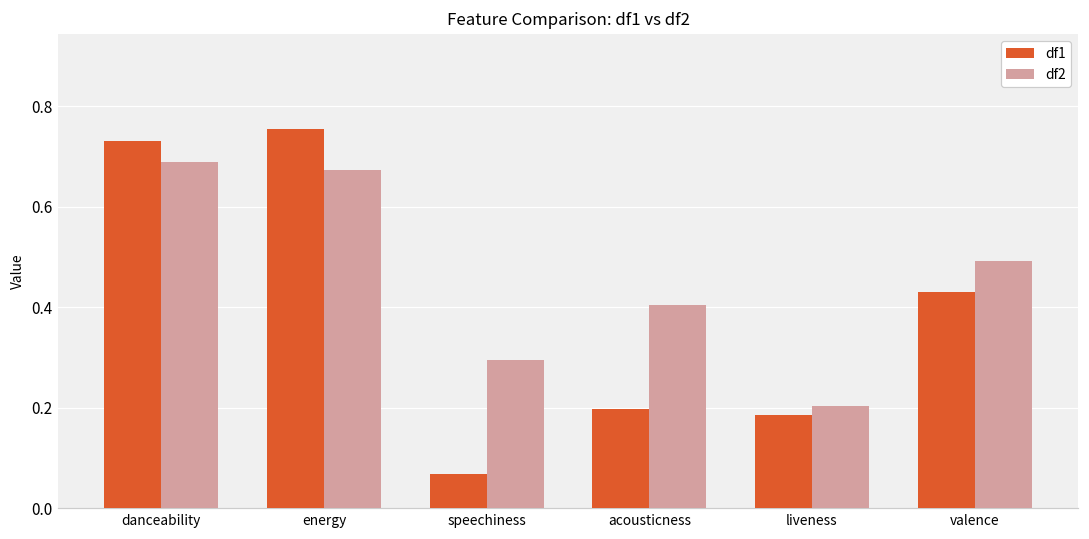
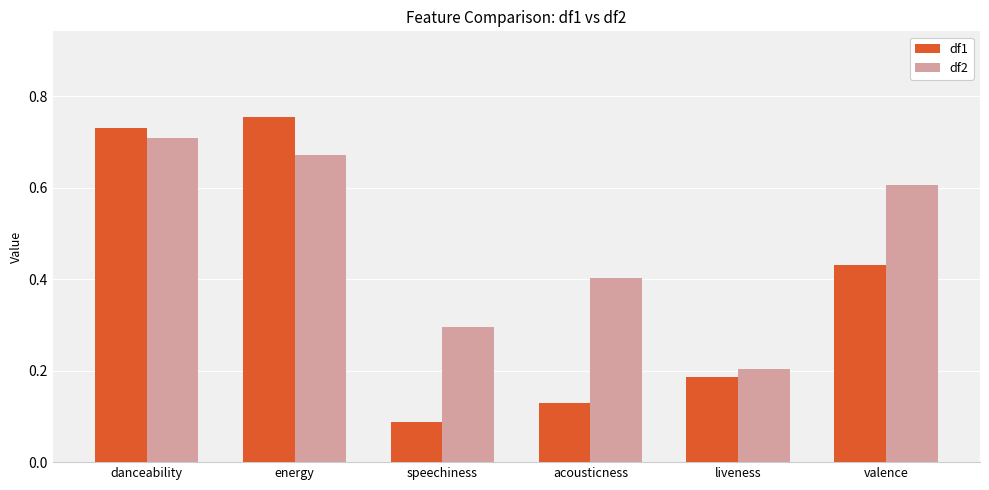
df2, danceability: 0.69 -> 0.71
df1, speechiness: 0.07 -> 0.09
df1, acousticness: 0.20 -> 0.13
df2, valence: 0.49 -> 0.61
